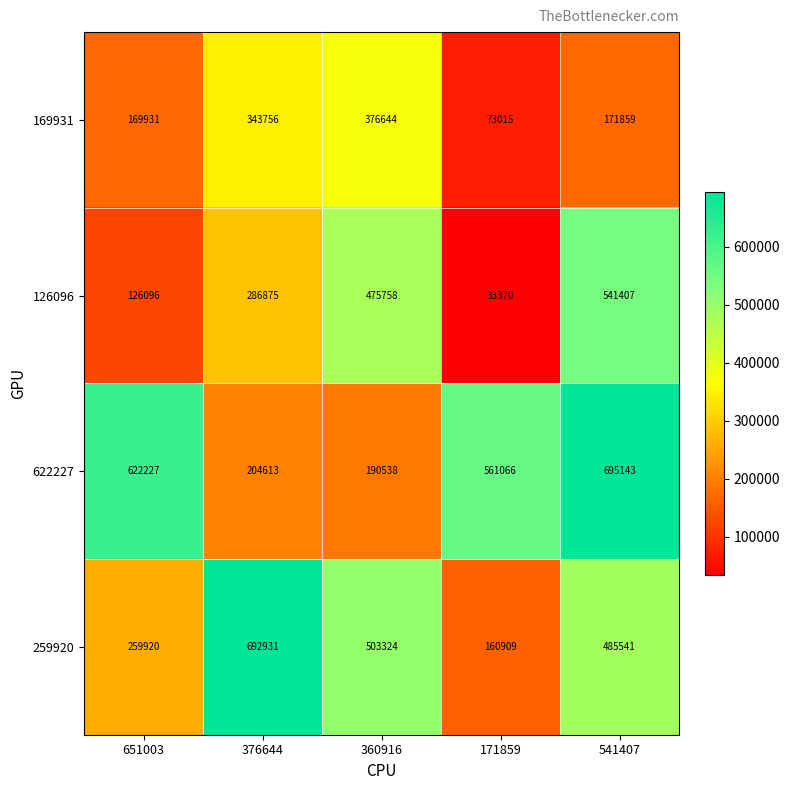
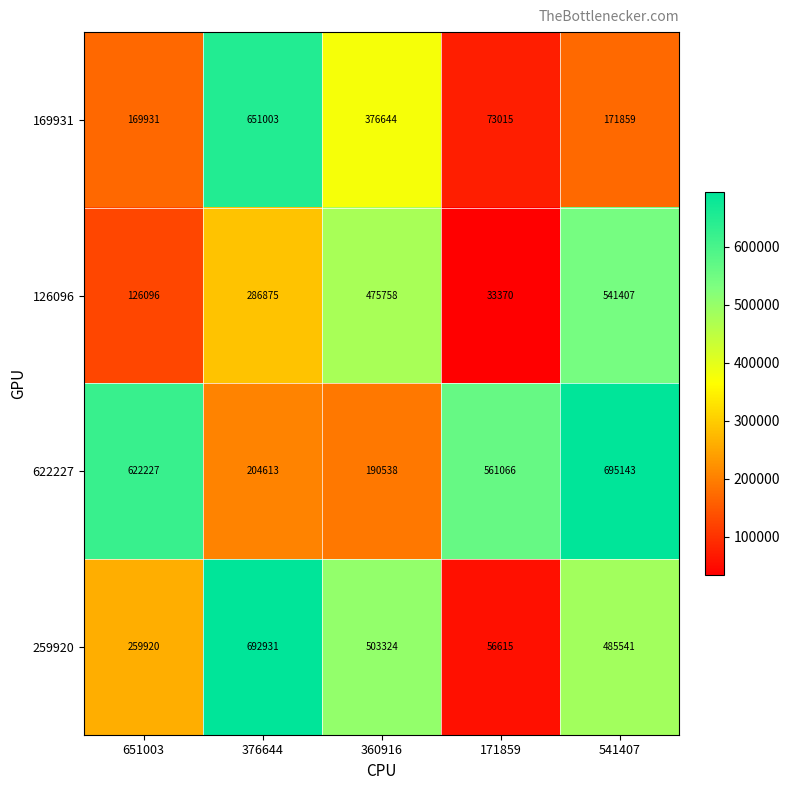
169931, 376644: 343756 -> 651003
259920, 171859: 160909 -> 56615
